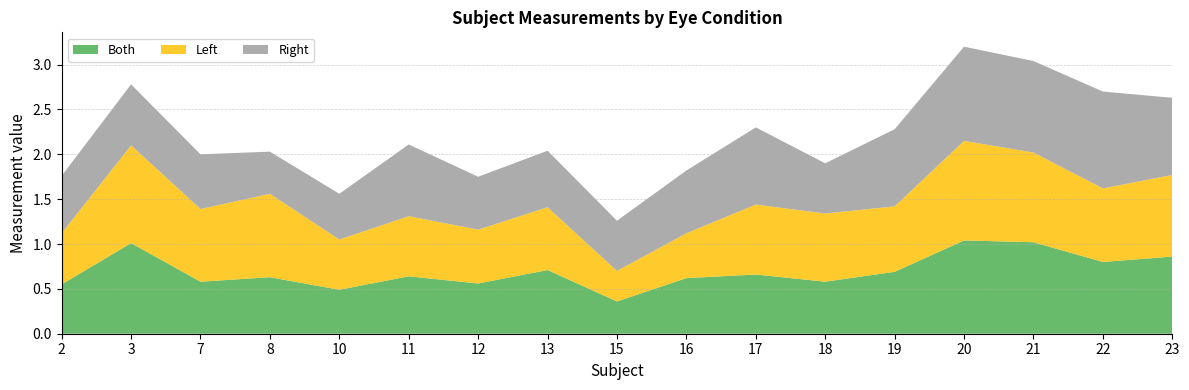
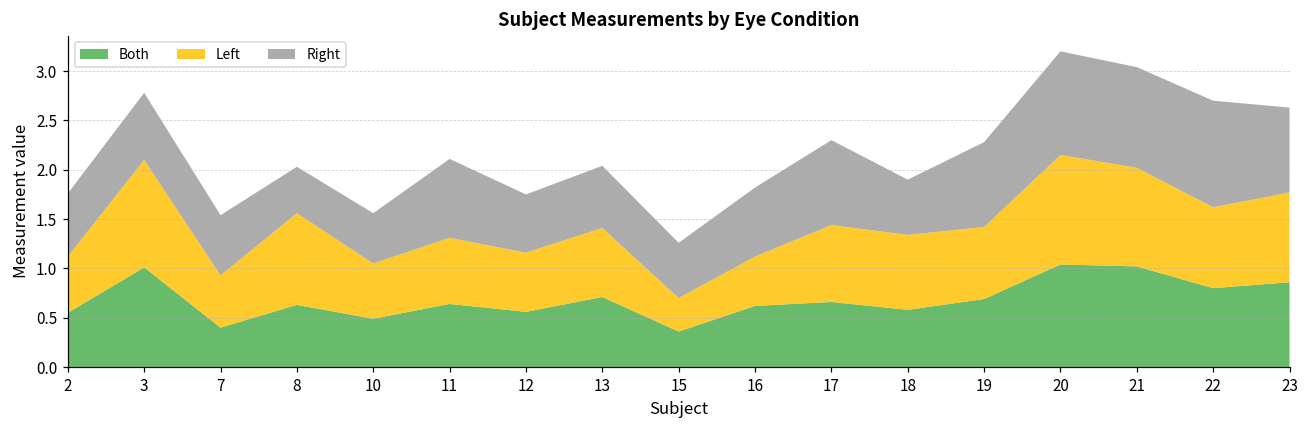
Both, 7: 0.6 -> 0.4
Left, 7: 0.8 -> 0.5
